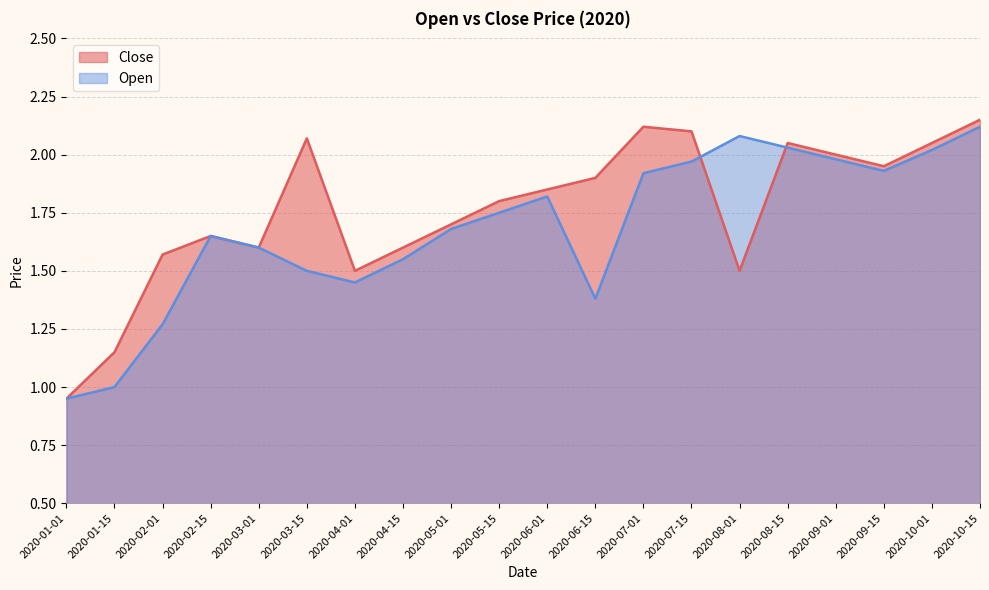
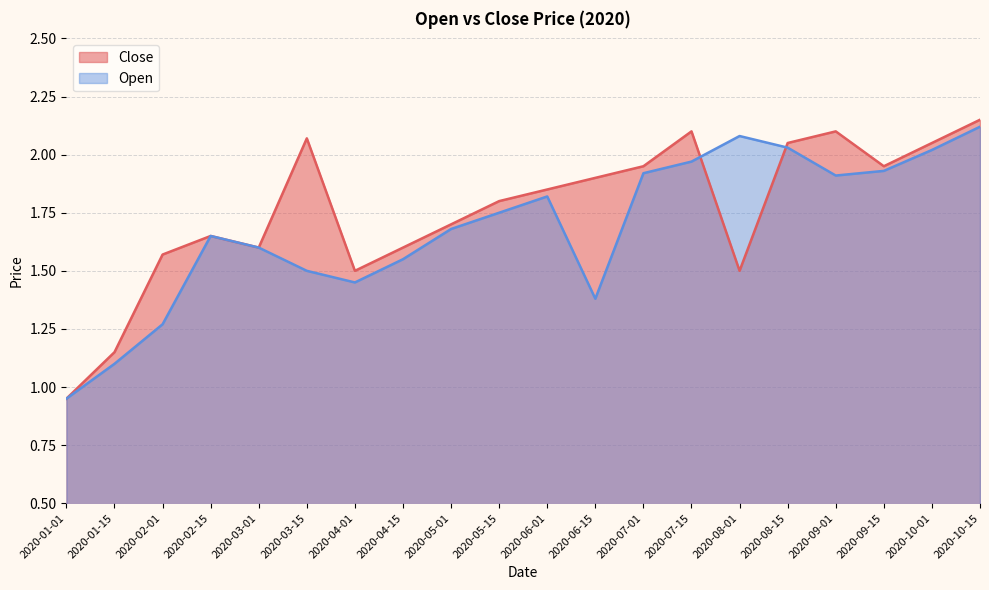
Open, 2020-01-15: 1.0 -> 1.1
Close, 2020-07-01: 2.12 -> 1.95
Close, 2020-09-01: 2.0 -> 2.1
Open, 2020-09-01: 1.98 -> 1.91
